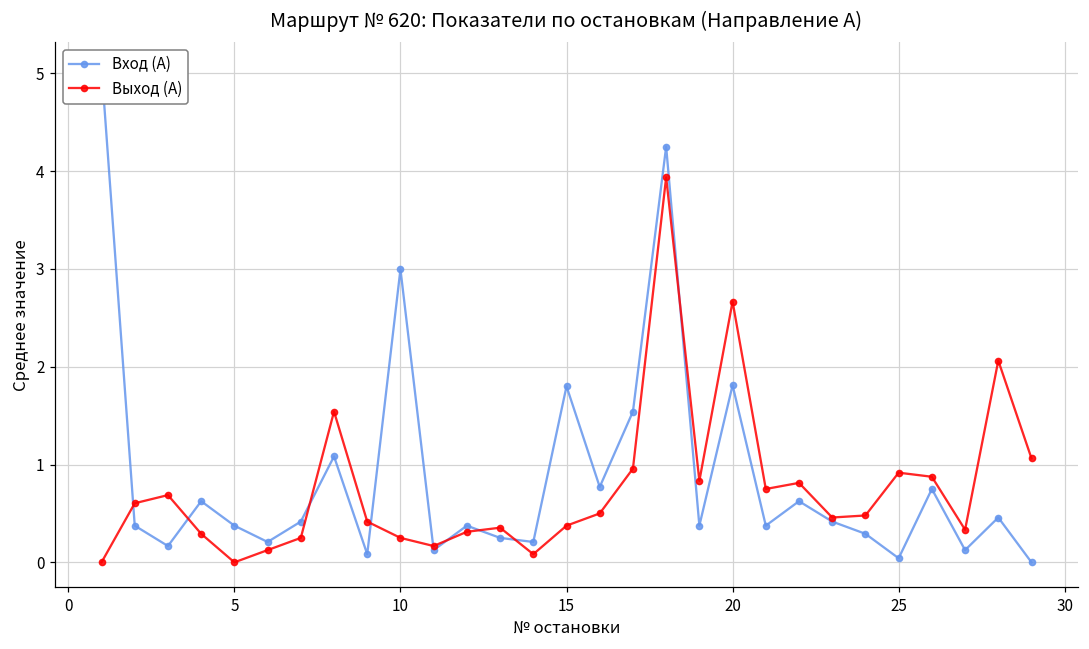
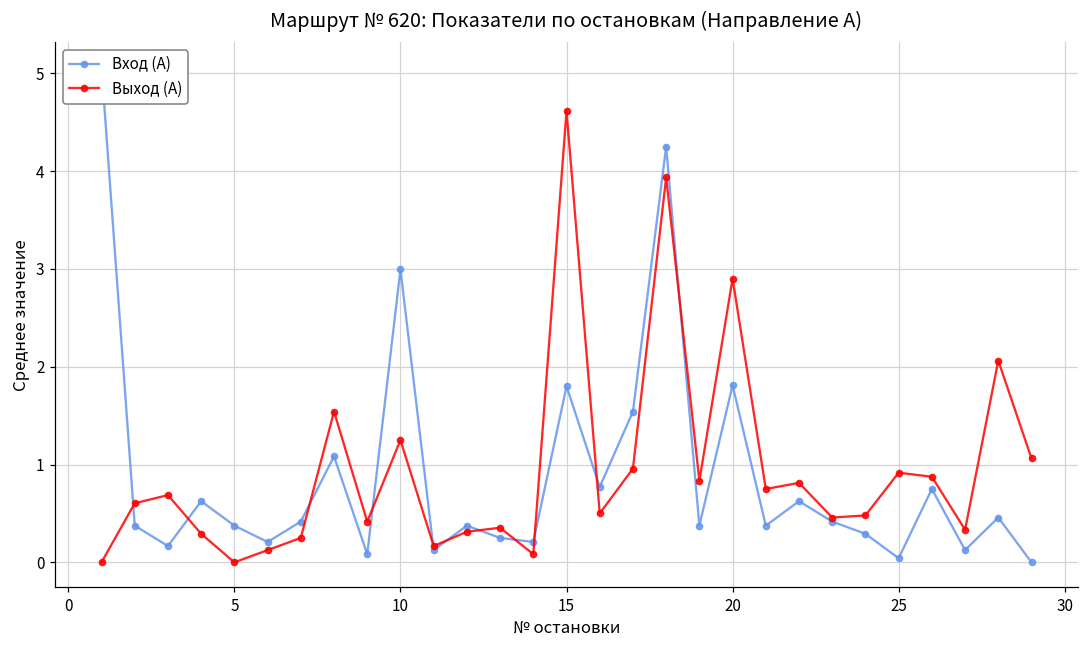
Выход (А), 10: 0.3 -> 1.3
Выход (А), 15: 0.4 -> 4.6
Выход (А), 20: 2.7 -> 2.9
